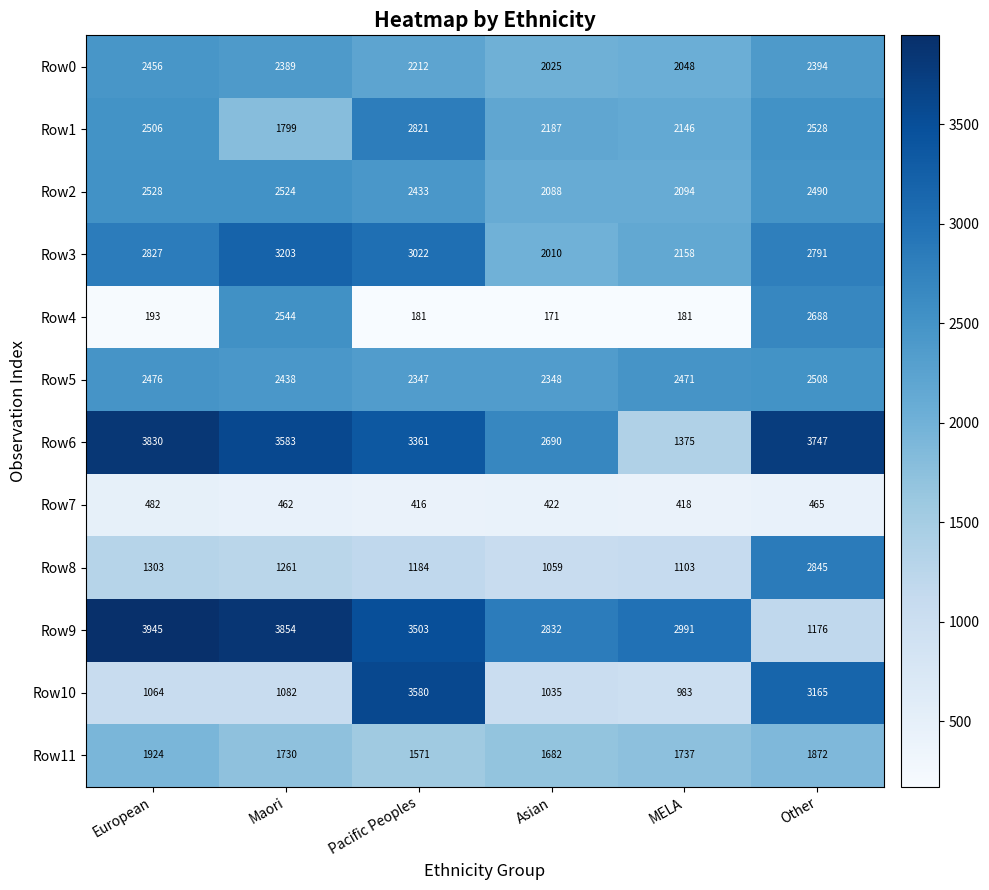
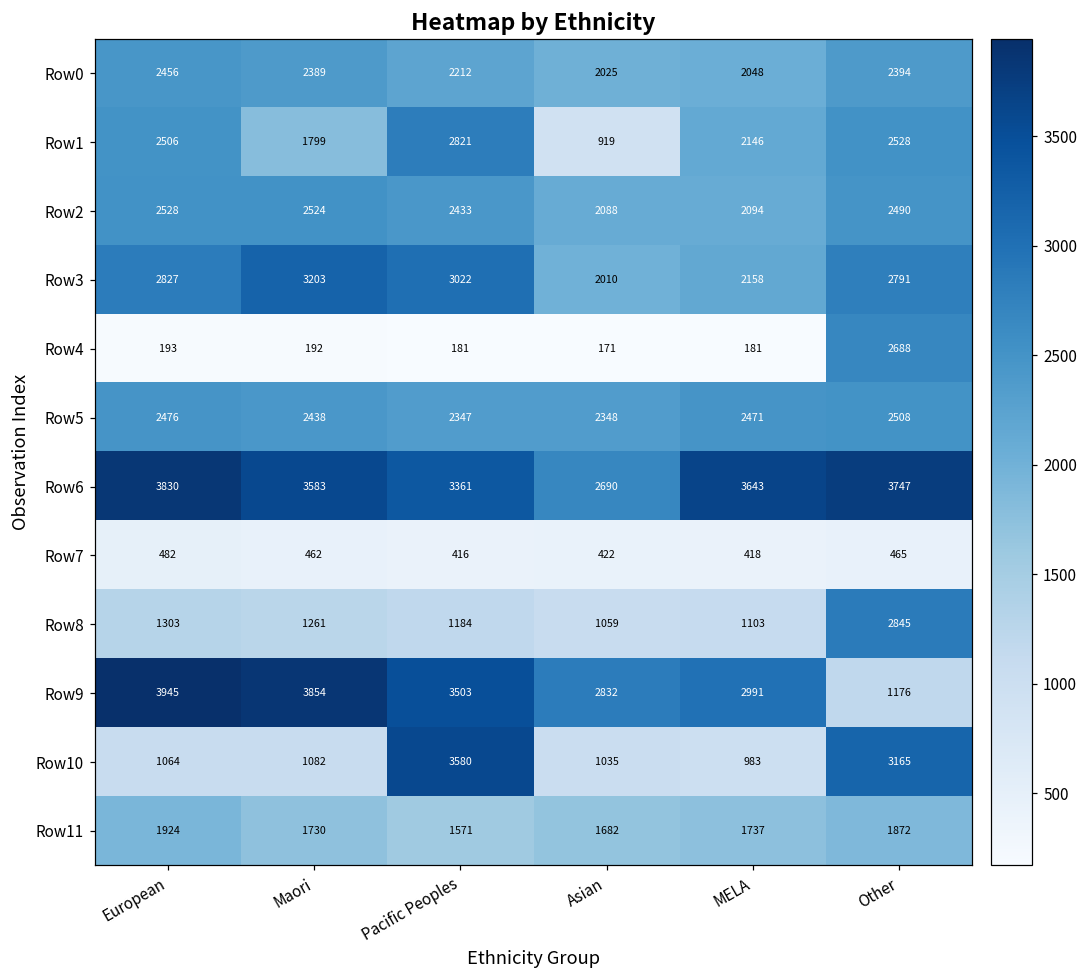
Row1, Asian: 2187 -> 919
Row4, Maori: 2544 -> 192
Row6, MELA: 1375 -> 3643
